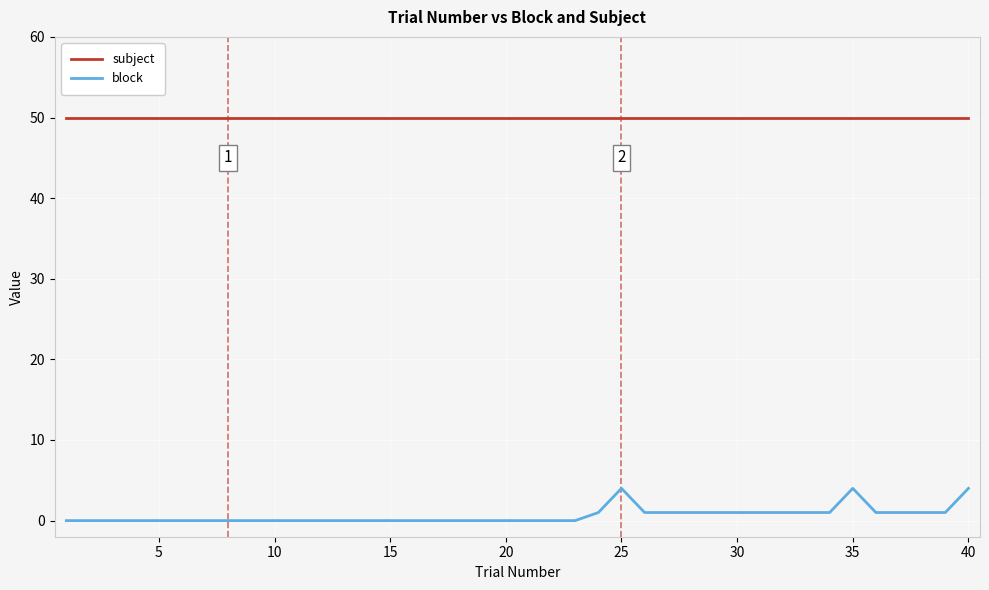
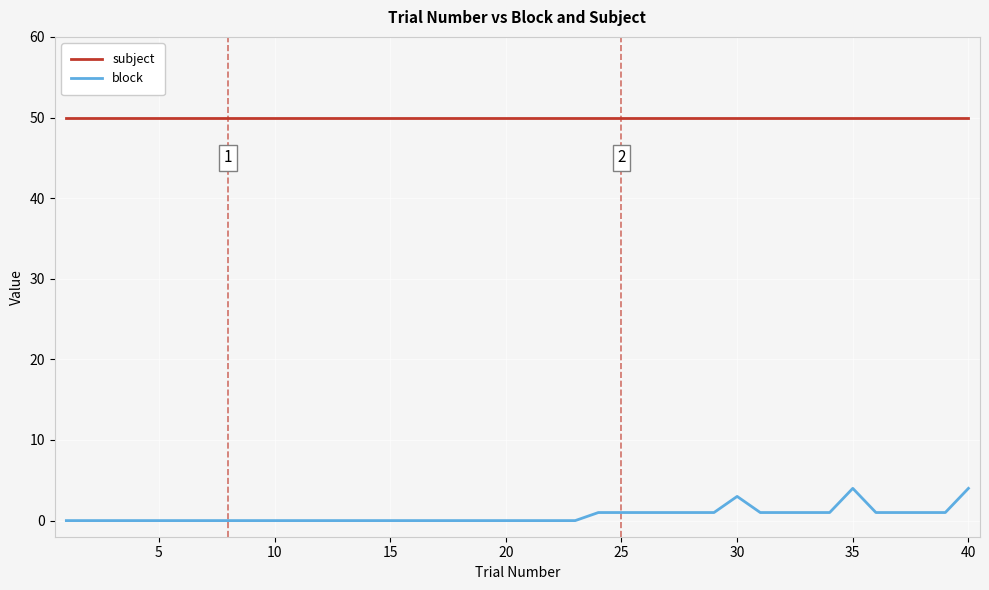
block, 25: 4 -> 1
block, 30: 1 -> 3
